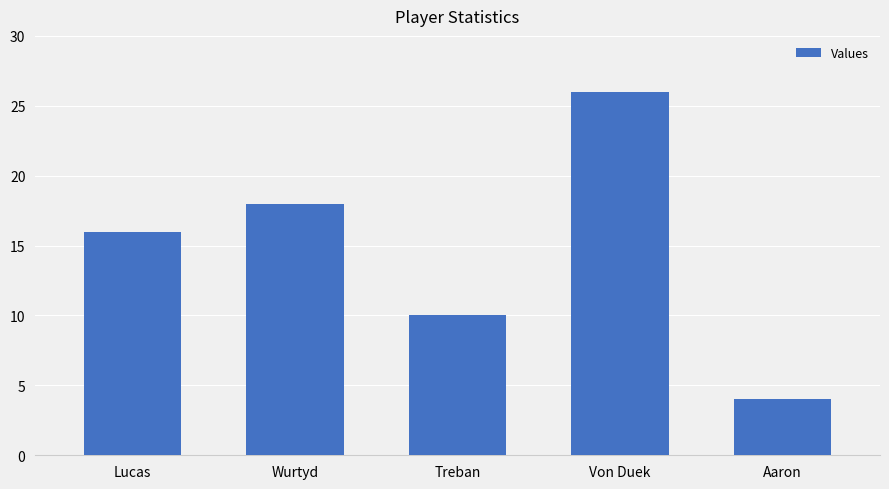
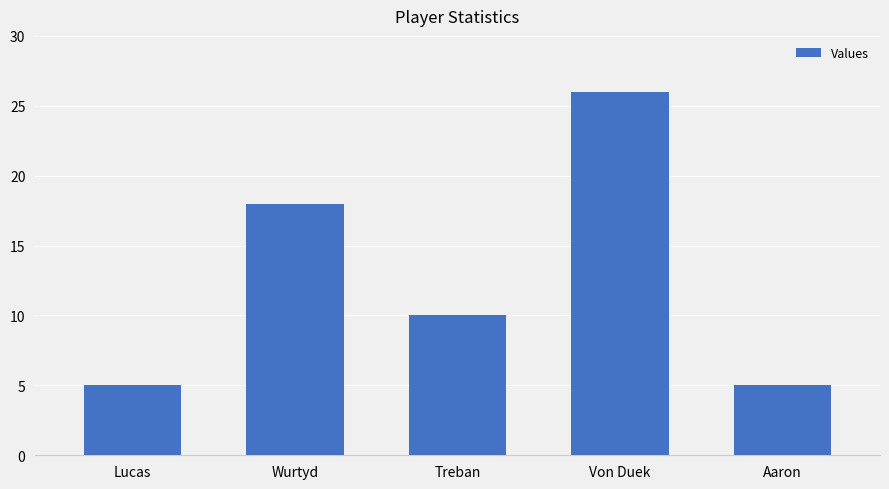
Lucas: 16 -> 5
Aaron: 4 -> 5
